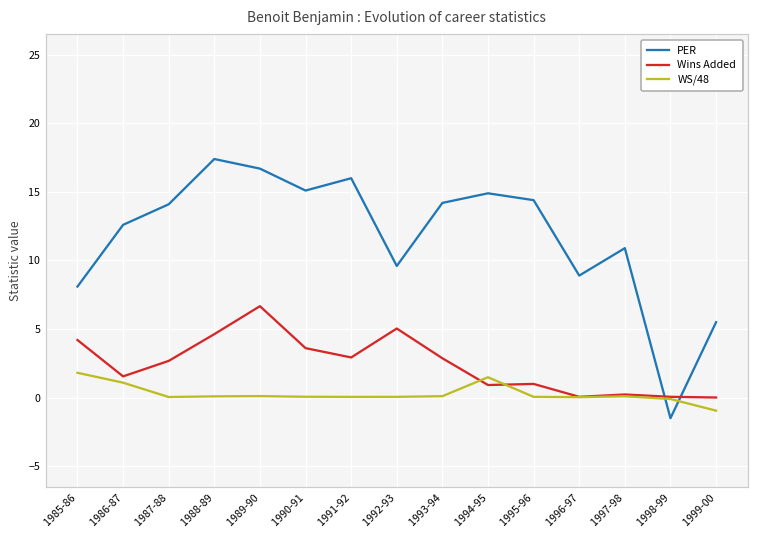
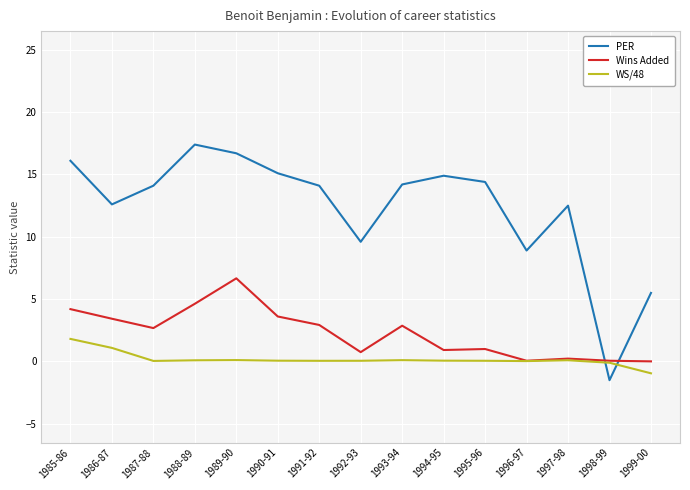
PER, 1985-86: 8.1 -> 16.1
Wins Added, 1986-87: 1.6 -> 3.4
PER, 1991-92: 16.0 -> 14.1
Wins Added, 1992-93: 5.0 -> 0.8
WS/48, 1994-95: 1.5 -> 0.1
PER, 1997-98: 10.9 -> 12.5
